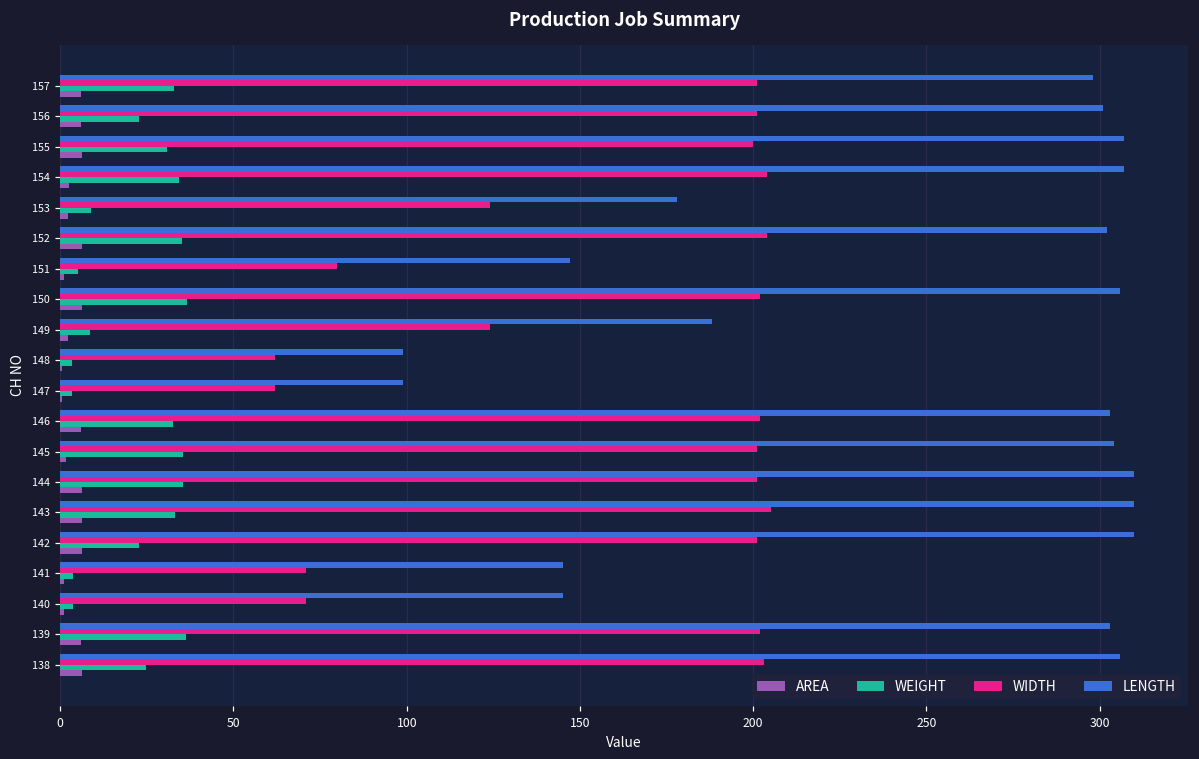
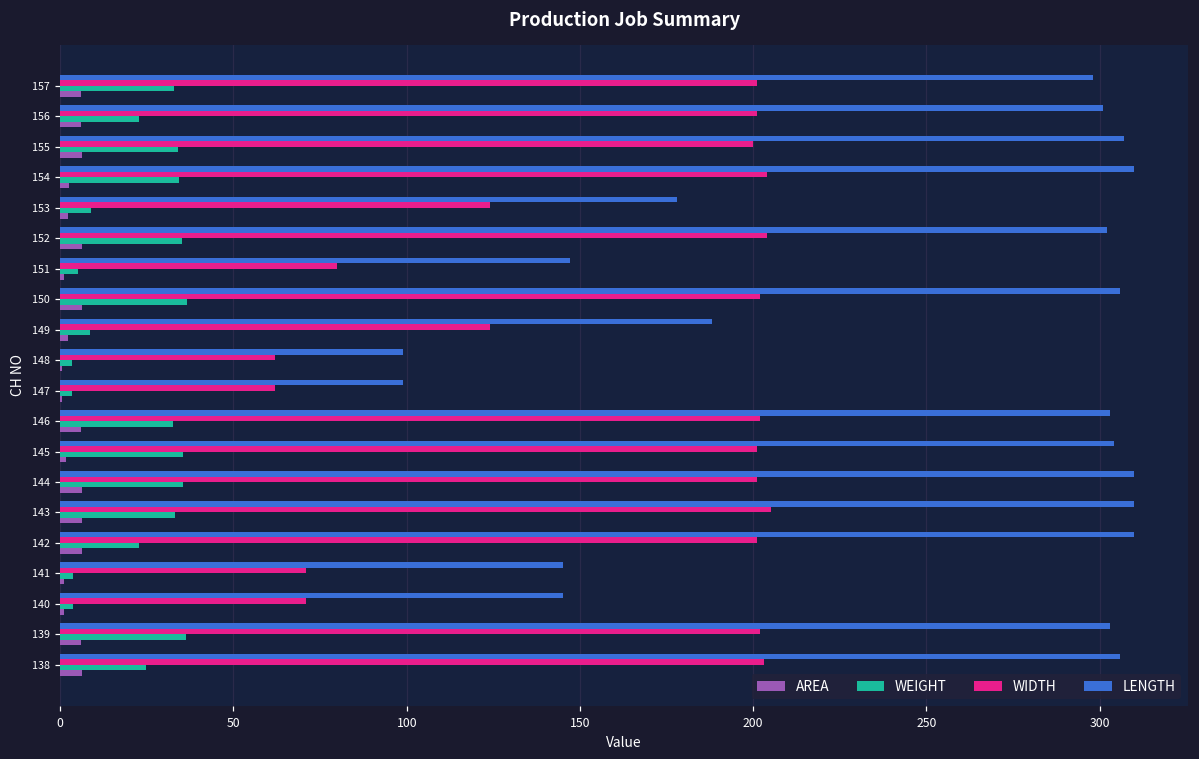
WEIGHT, 155: 31 -> 34
LENGTH, 154: 307 -> 310
